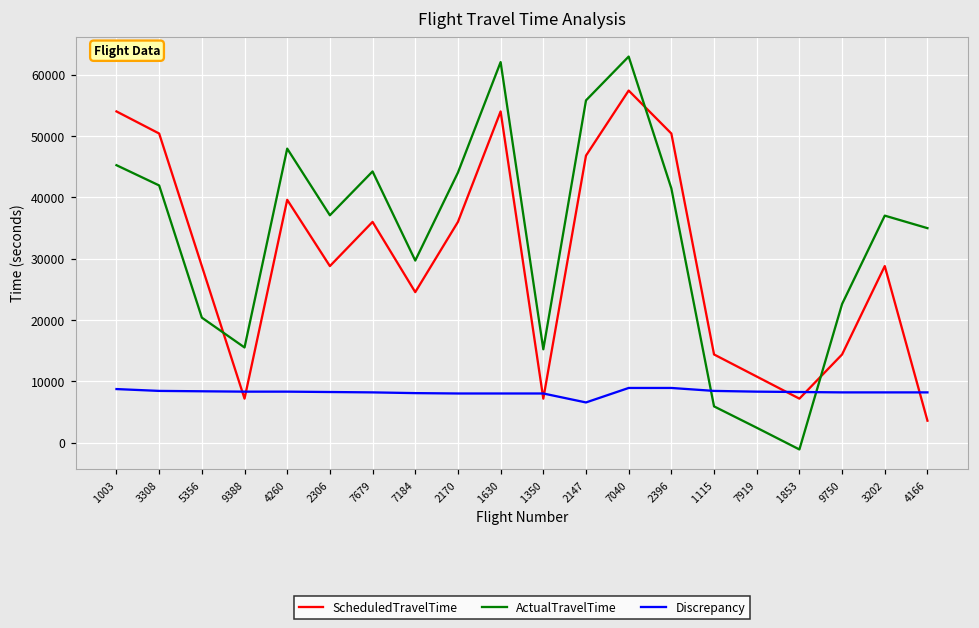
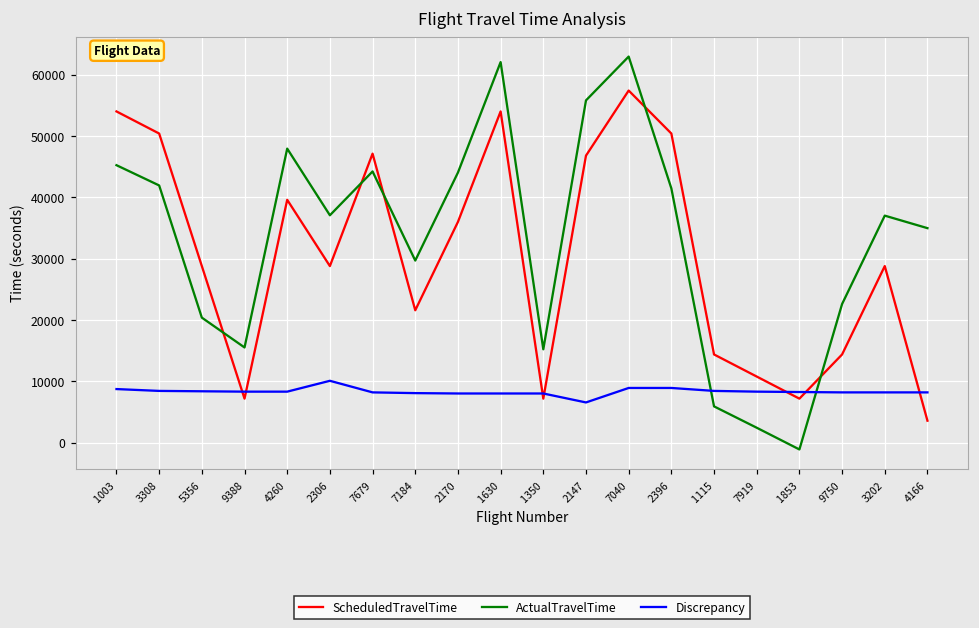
Discrepancy, 2306: 8000 -> 10000
ScheduledTravelTime, 7679: 36000 -> 47000
ScheduledTravelTime, 7184: 25000 -> 22000
